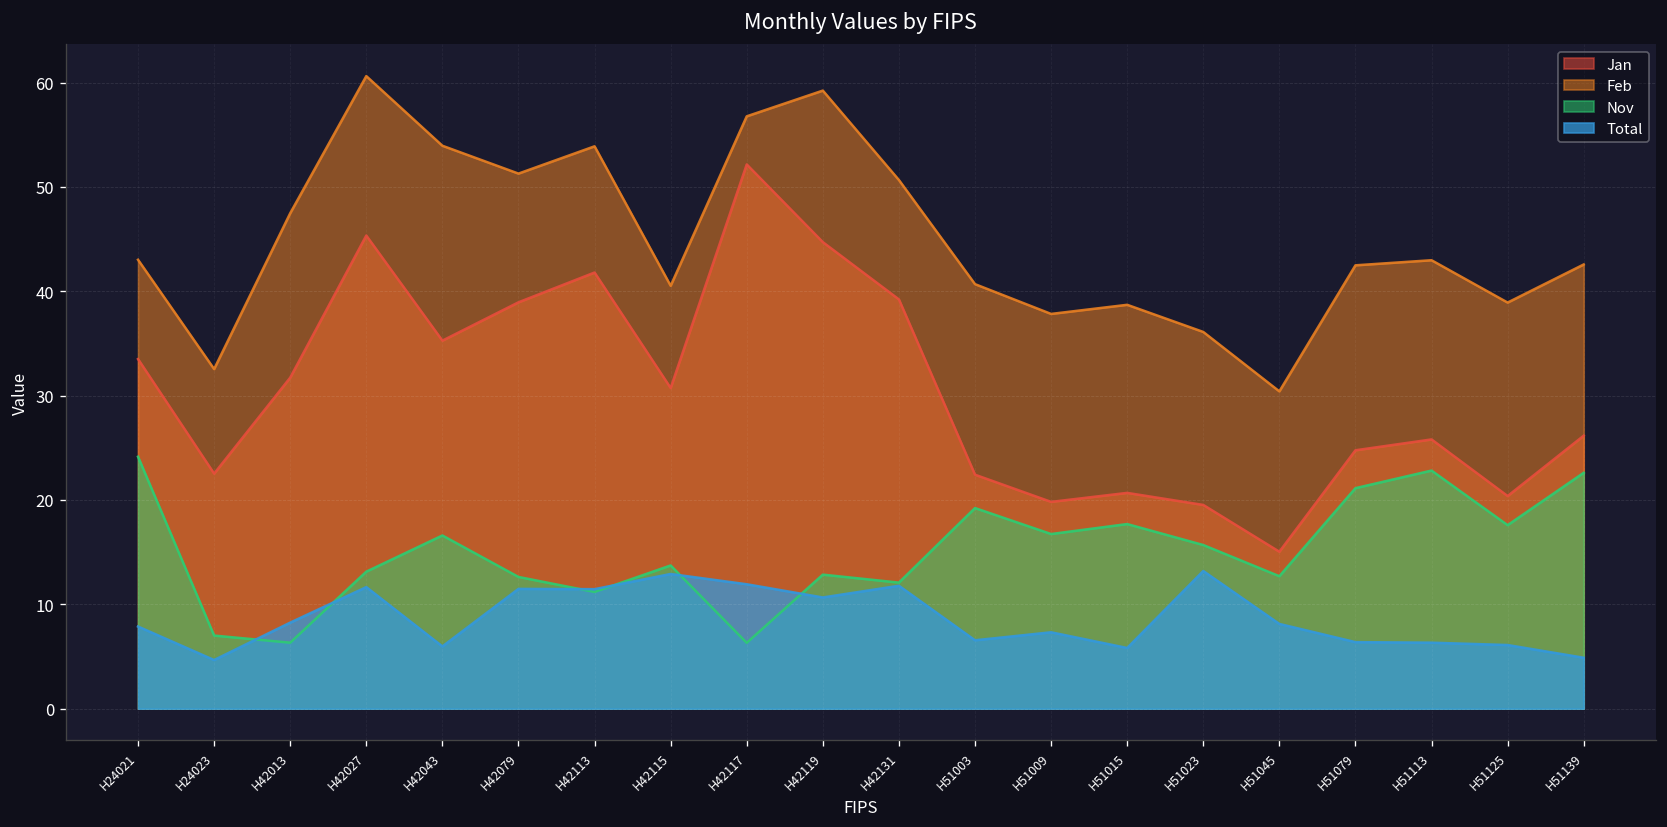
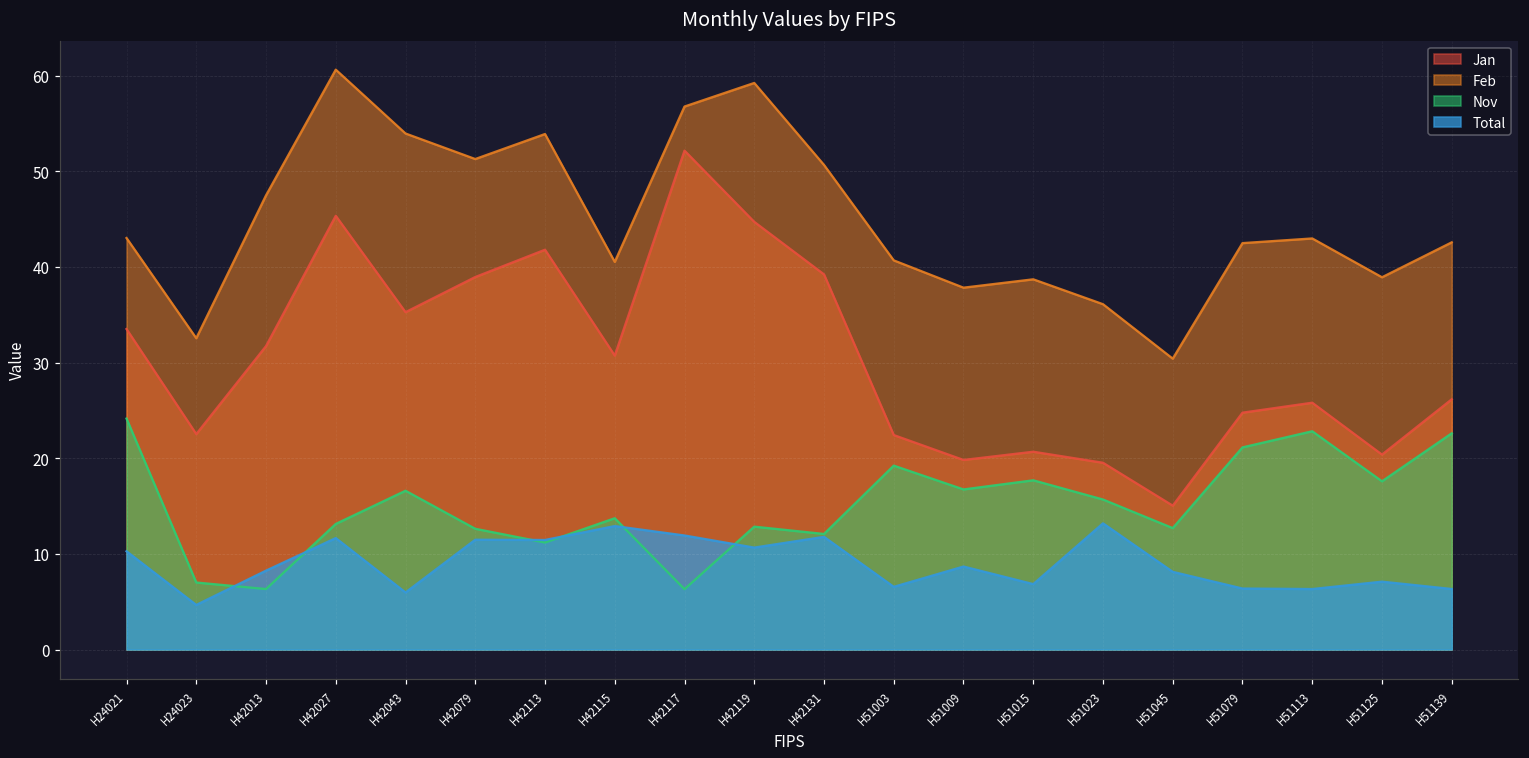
Total, H24021: 8 -> 10
Total, H51009: 7 -> 9
Total, H51015: 6 -> 7
Total, H51125: 6 -> 7
Total, H51139: 5 -> 6
